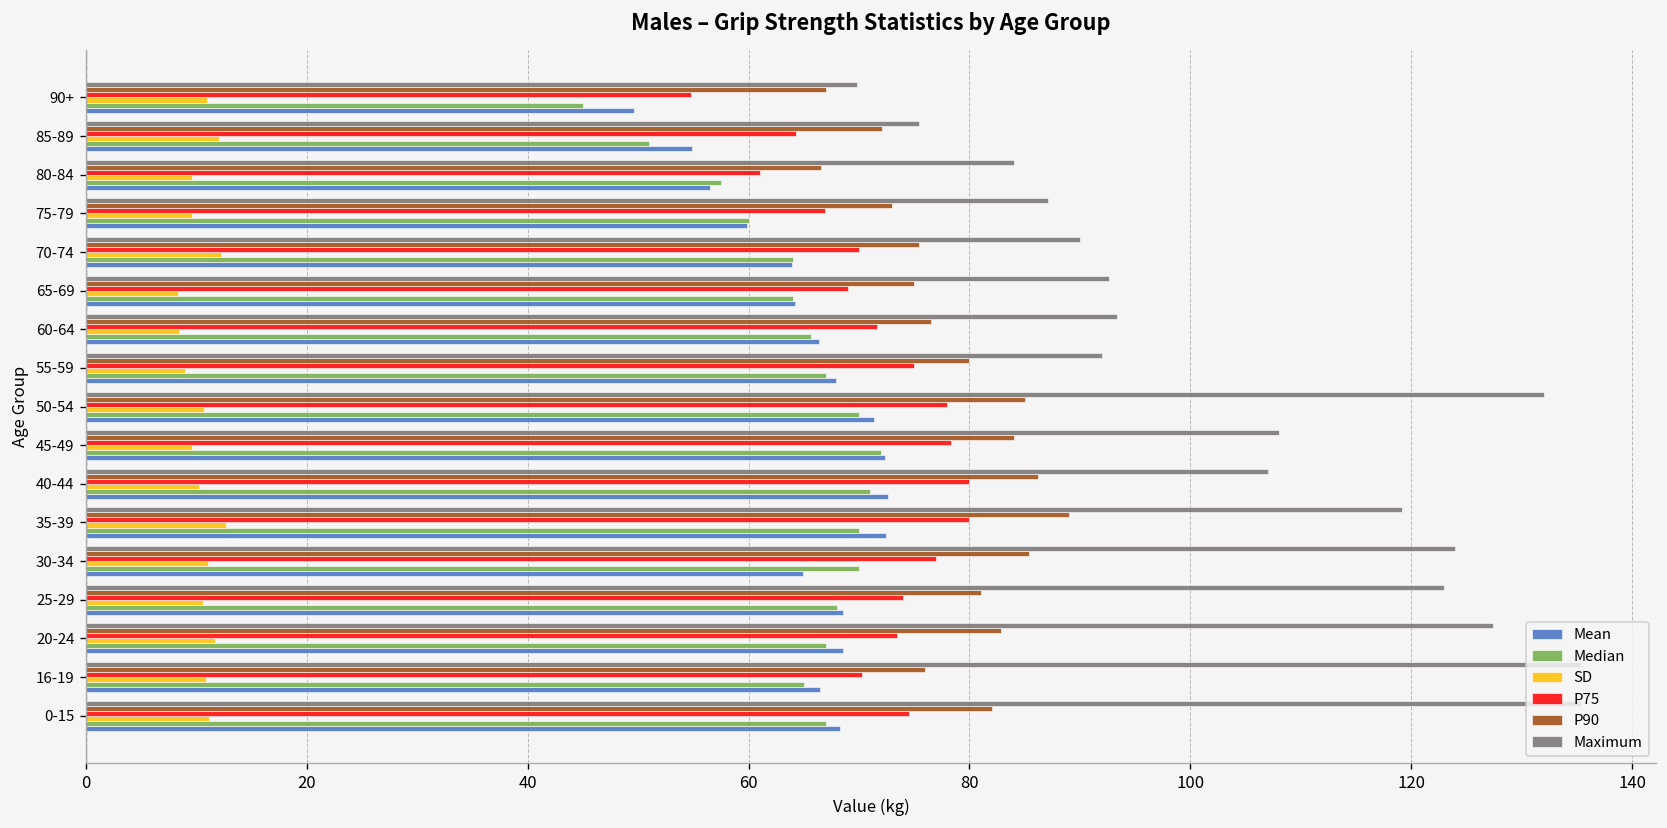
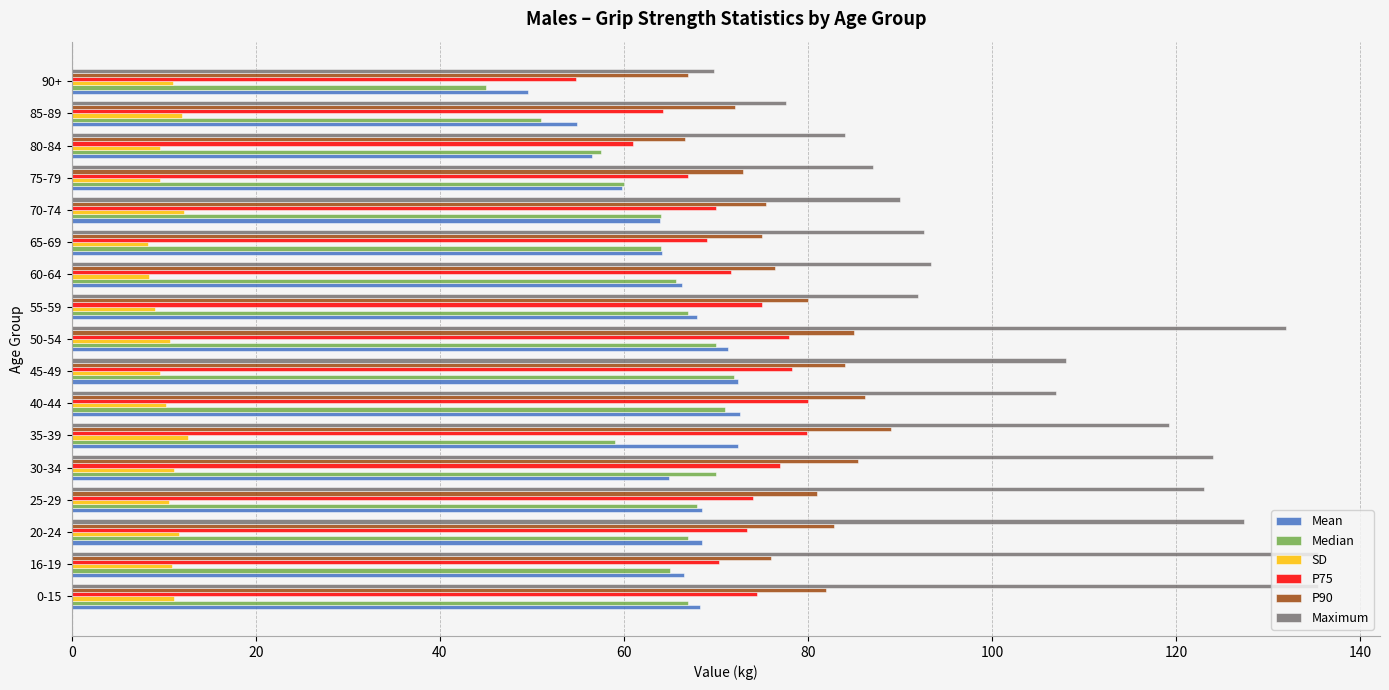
Maximum, 85-89: 75 -> 78
Median, 35-39: 70 -> 59
